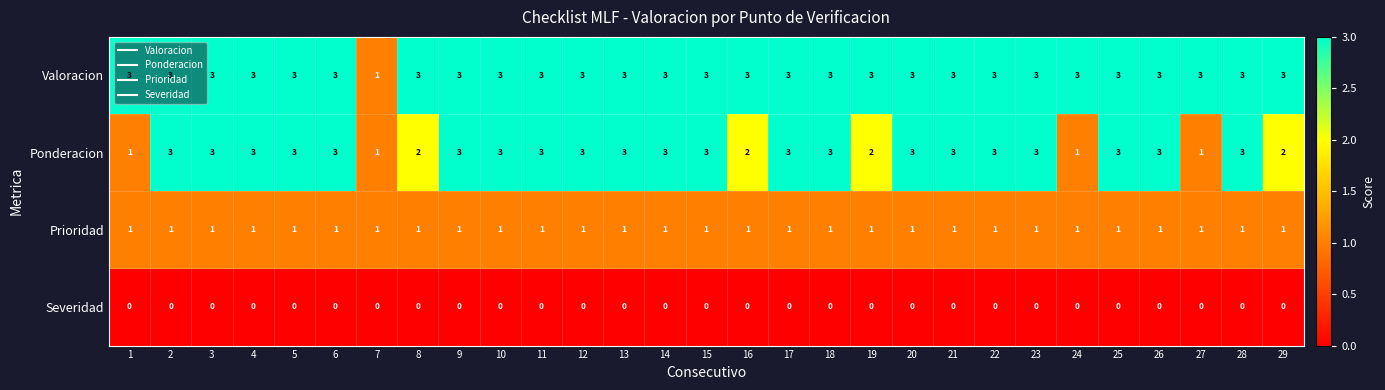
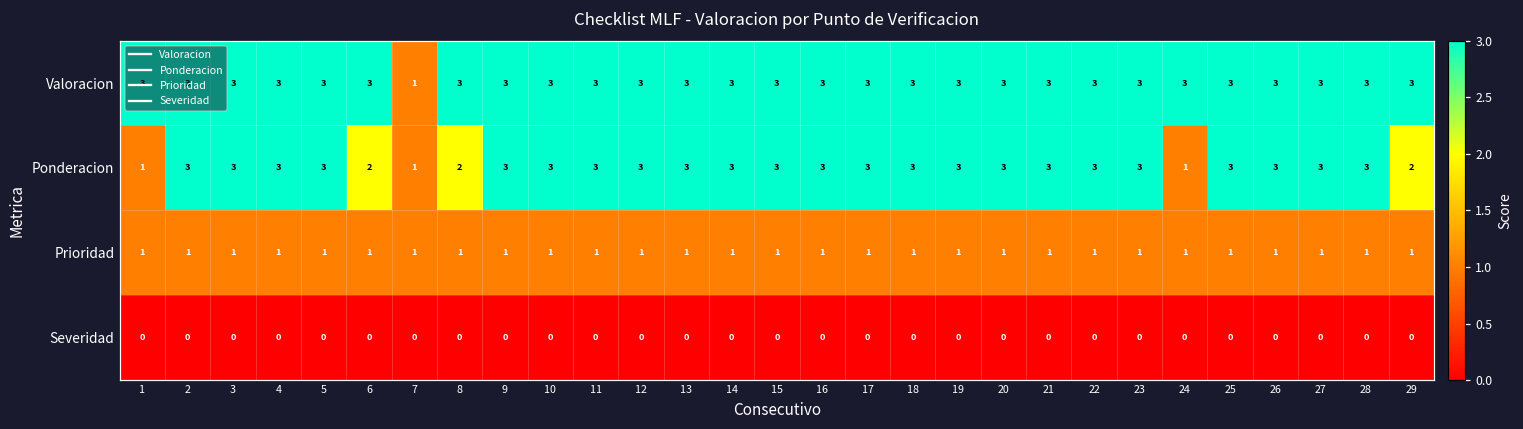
Ponderacion, 6: 3 -> 2
Ponderacion, 16: 2 -> 3
Ponderacion, 19: 2 -> 3
Ponderacion, 27: 1 -> 3
